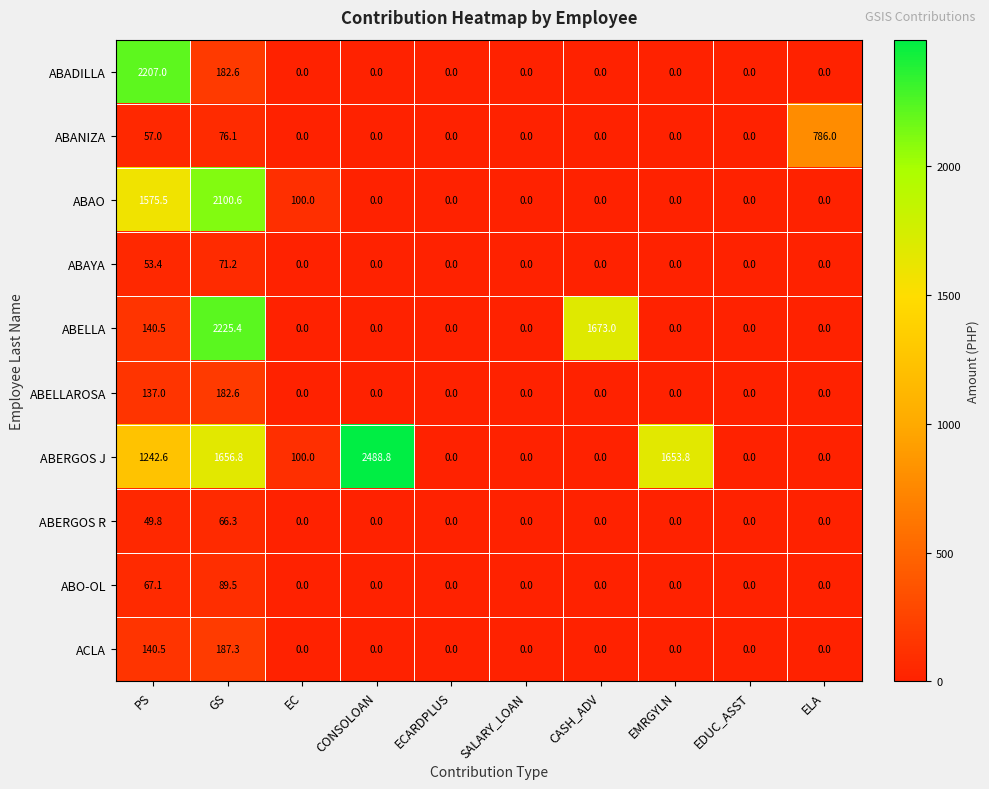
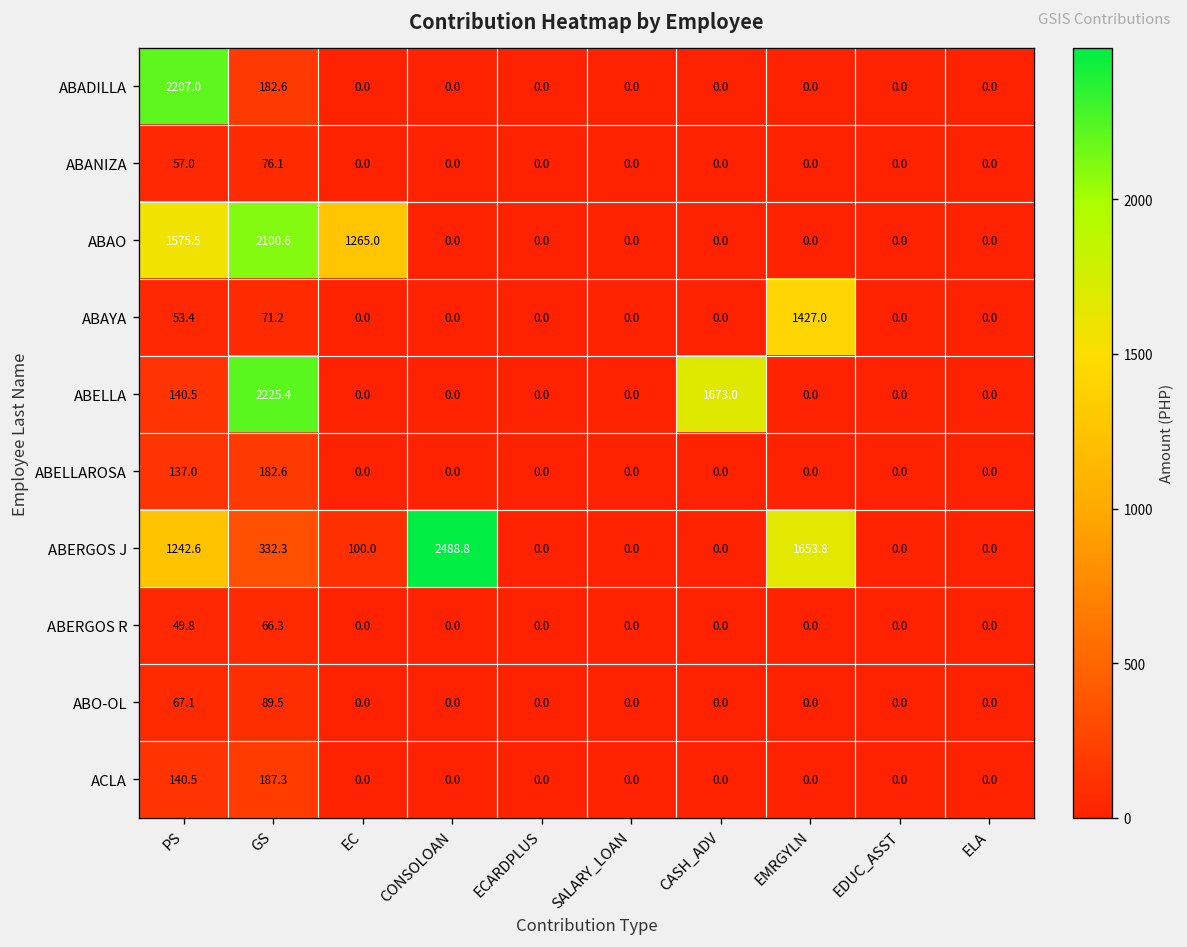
ABANIZA, ELA: 786.0 -> 0.0
ABAO, EC: 100.0 -> 1265.0
ABAYA, EMRGYLN: 0.0 -> 1427.0
ABERGOS J, GS: 1656.8 -> 332.3
